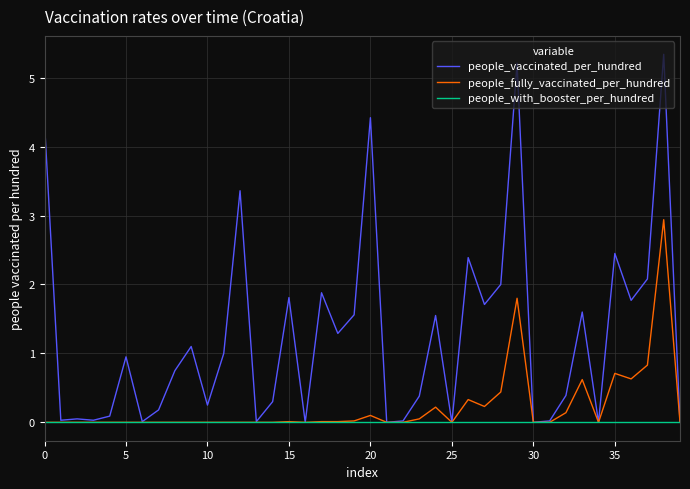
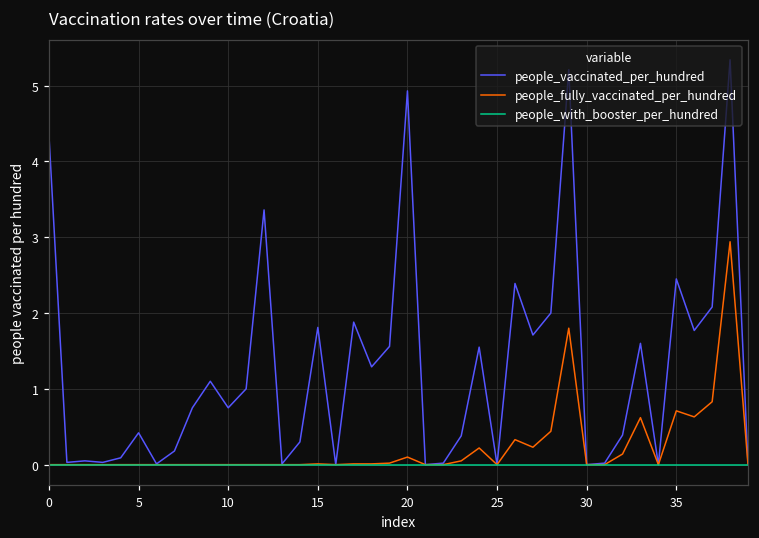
people_vaccinated_per_hundred, 5: 1.0 -> 0.4
people_vaccinated_per_hundred, 10: 0.3 -> 0.8
people_vaccinated_per_hundred, 20: 4.4 -> 4.9
